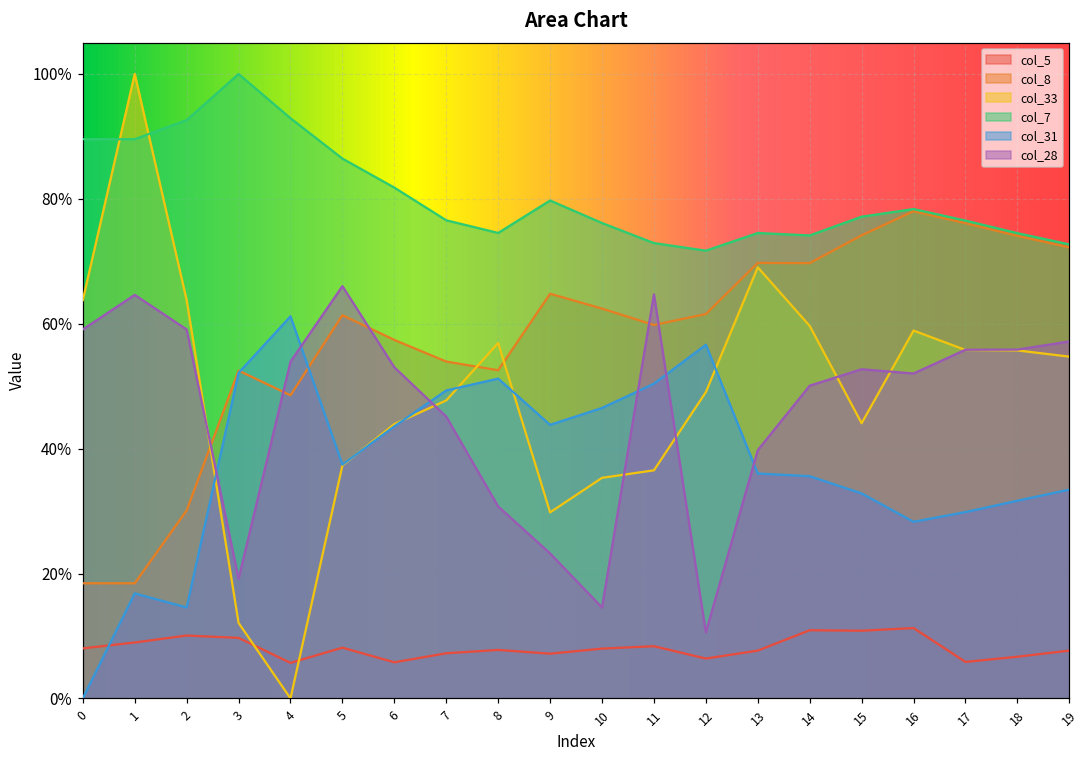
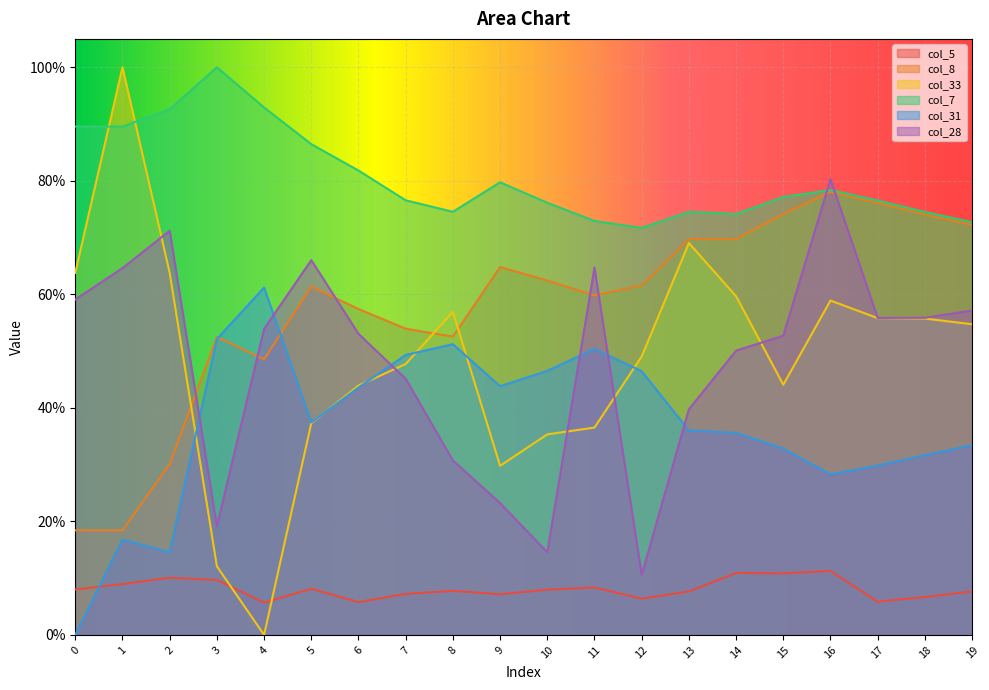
col_28, 2: 59% -> 71%
col_31, 12: 57% -> 46%
col_28, 16: 52% -> 80%
